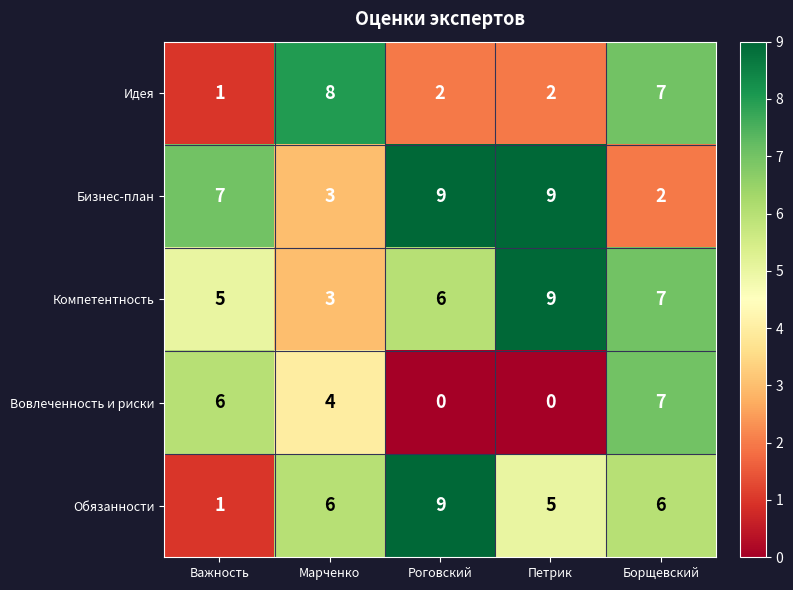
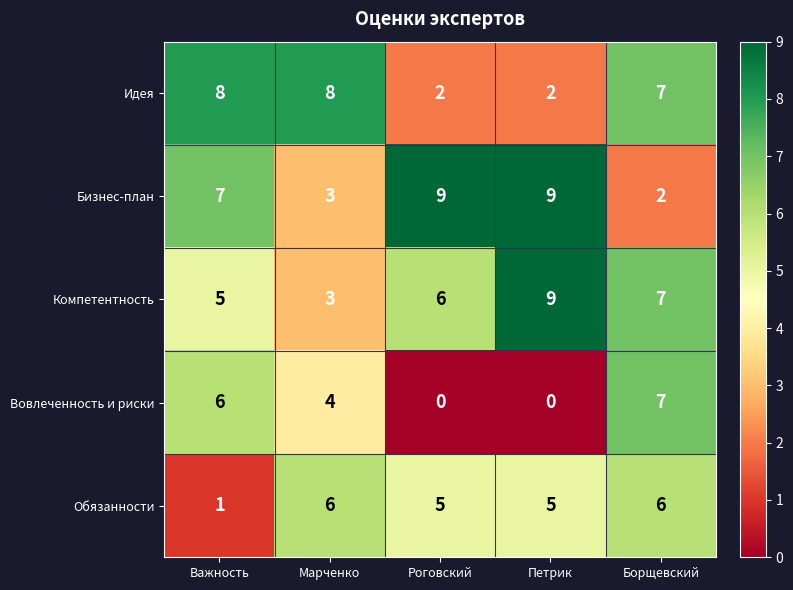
Идея, Важность: 1 -> 8
Обязанности, Роговский: 9 -> 5
